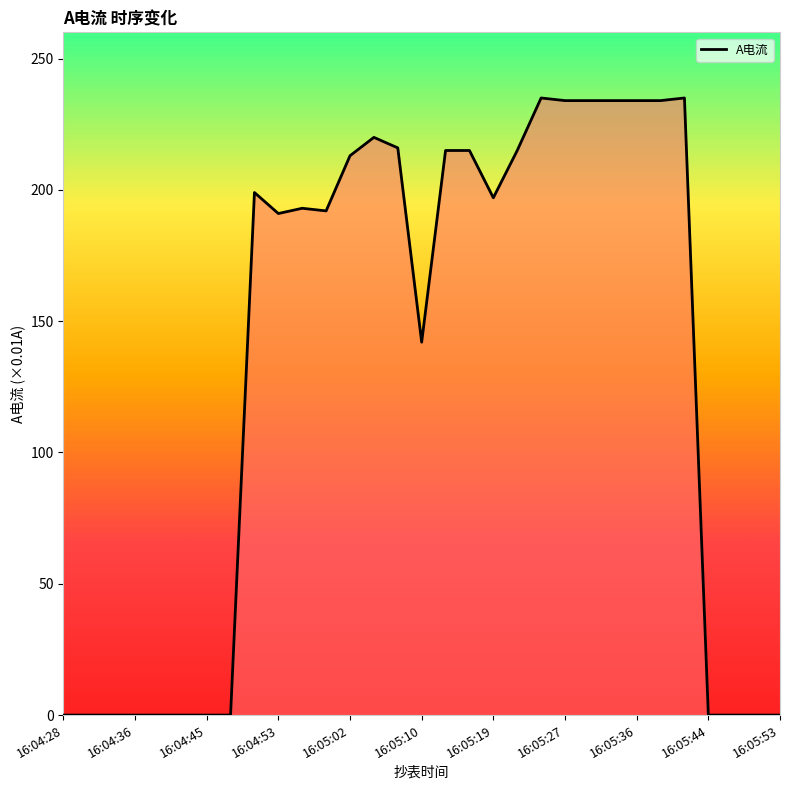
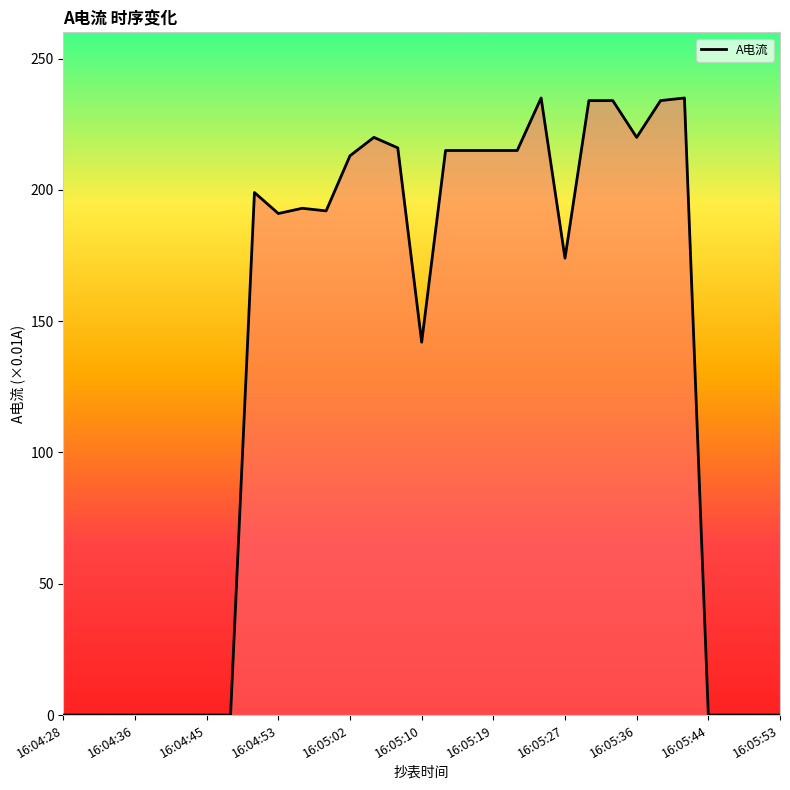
16:05:19: 197 -> 215
16:05:27: 234 -> 174
16:05:36: 234 -> 220
